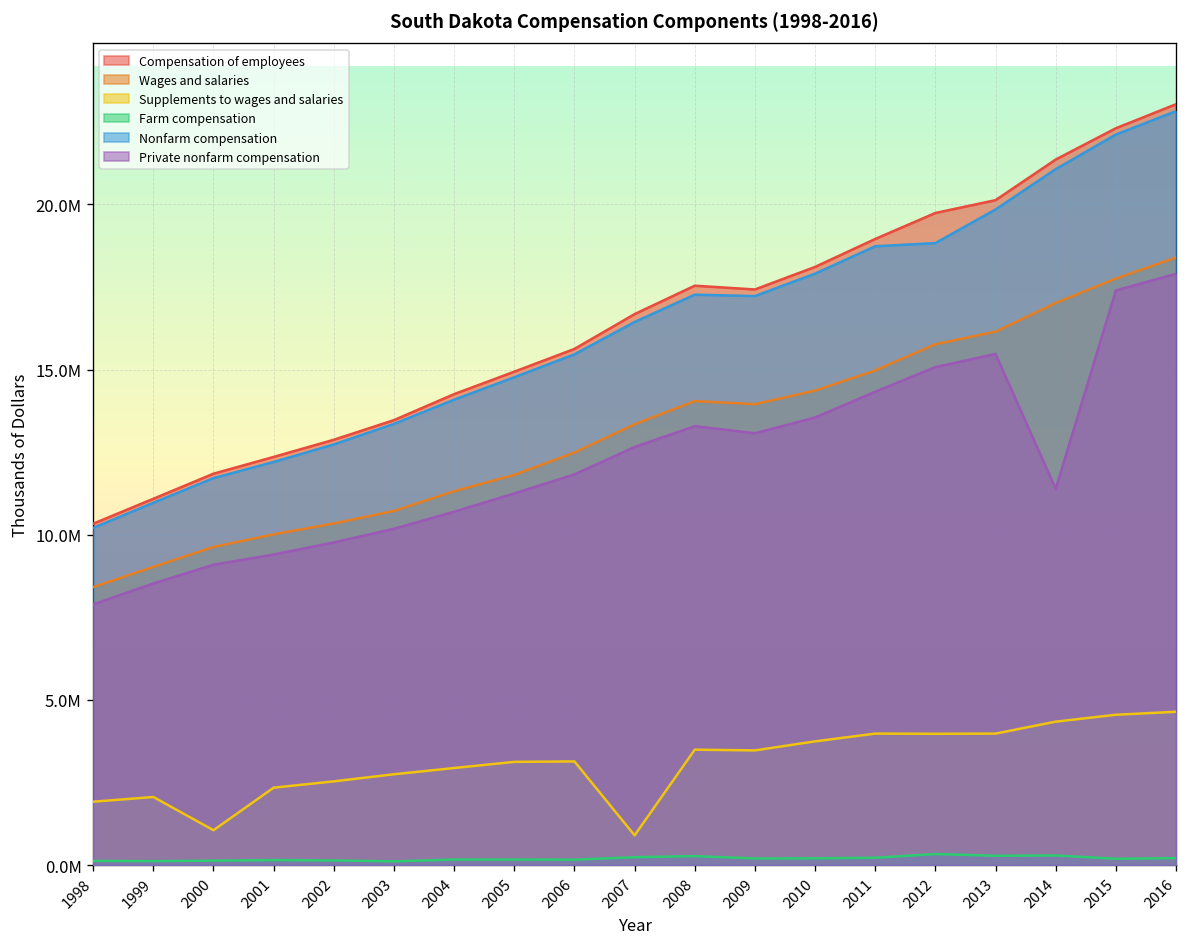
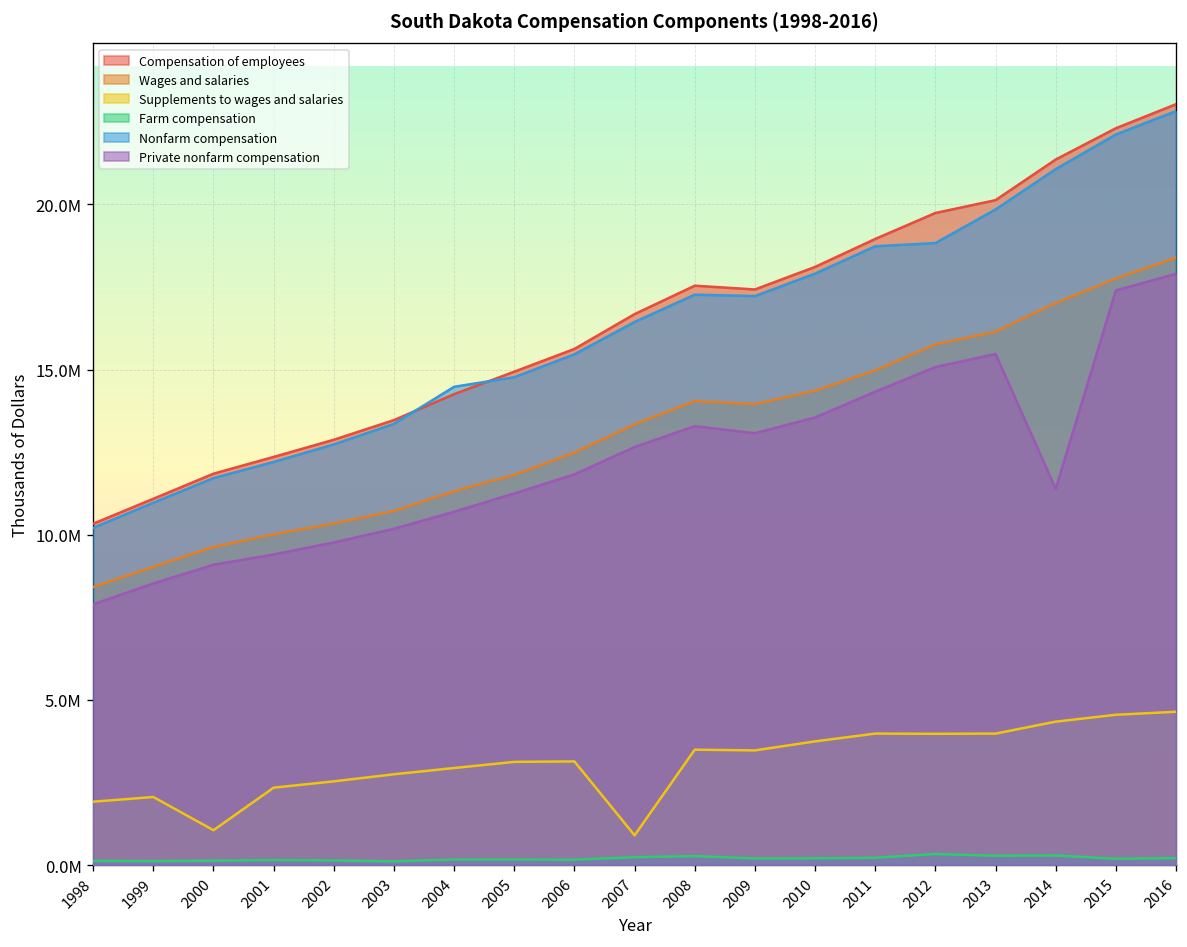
Nonfarm compensation, 2004: 14100000 -> 14500000
